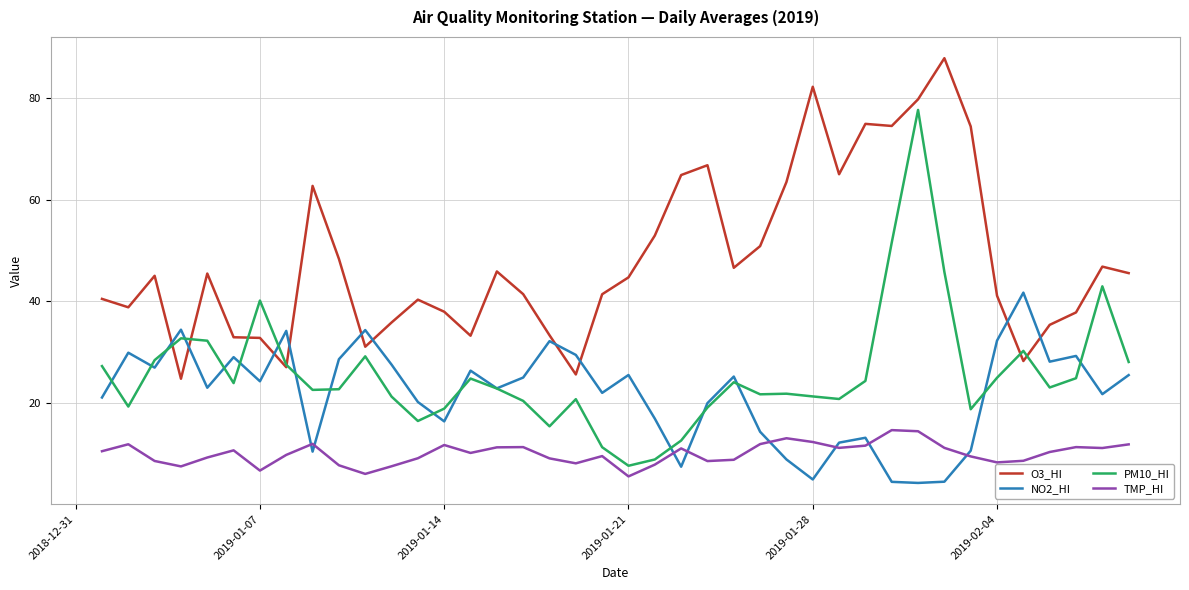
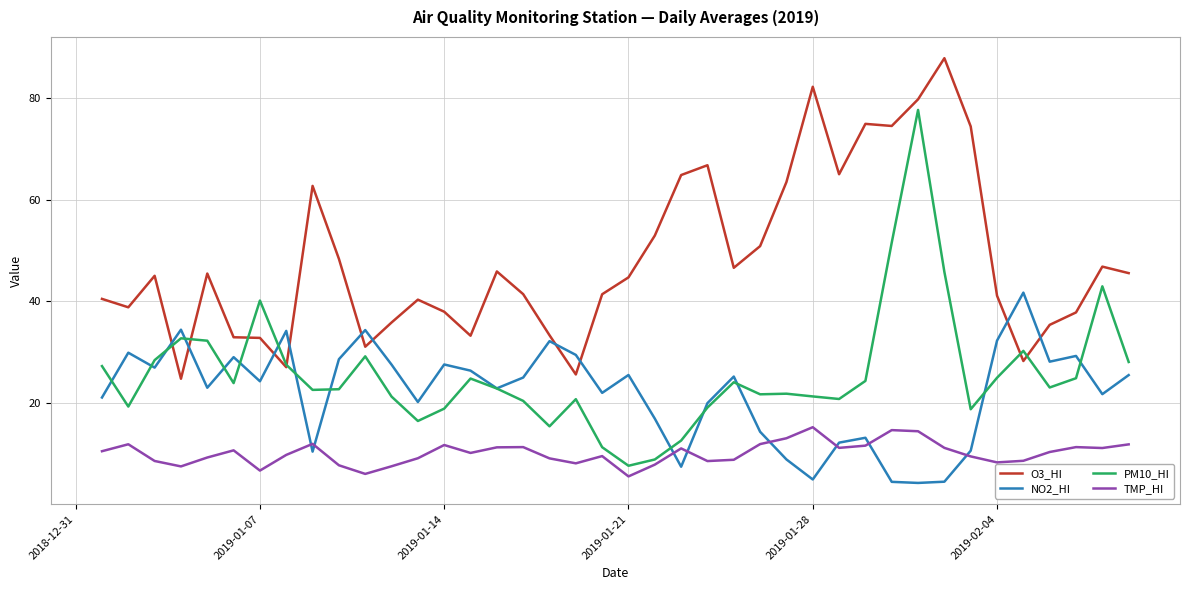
NO2_HI, 2019-01-14: 16 -> 28
TMP_HI, 2019-01-28: 12 -> 15
